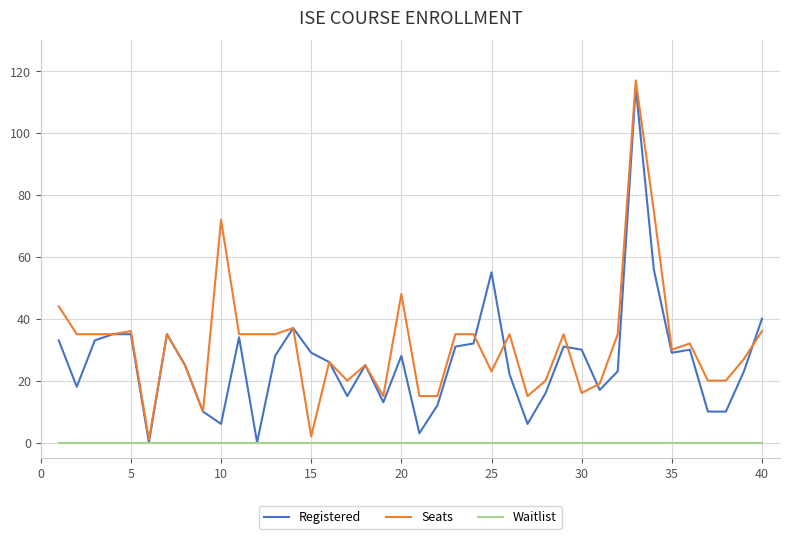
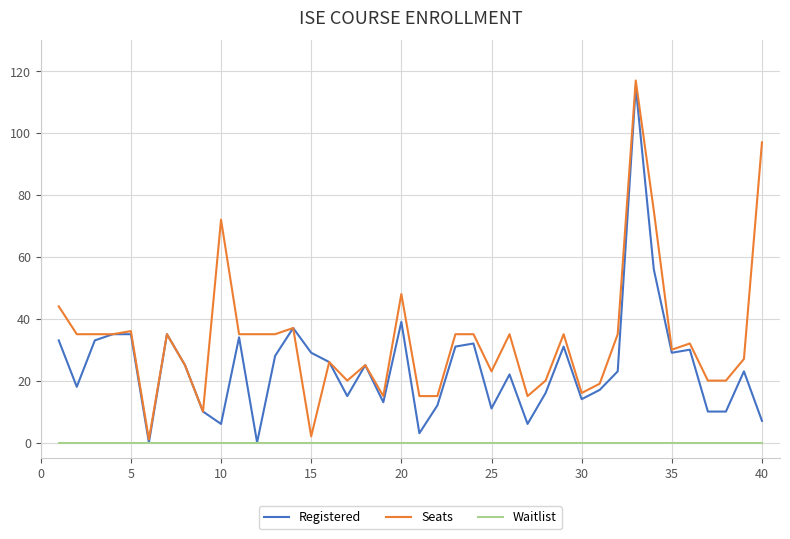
Registered, 20: 28 -> 39
Registered, 25: 55 -> 11
Registered, 30: 30 -> 14
Registered, 40: 40 -> 7
Seats, 40: 36 -> 97
